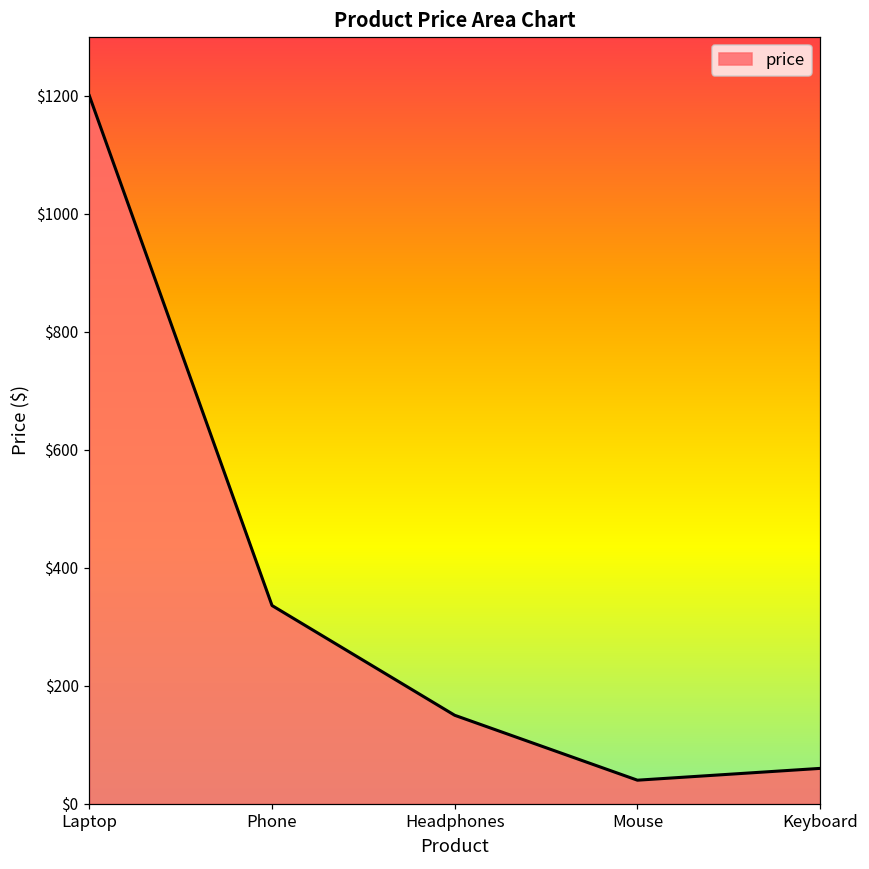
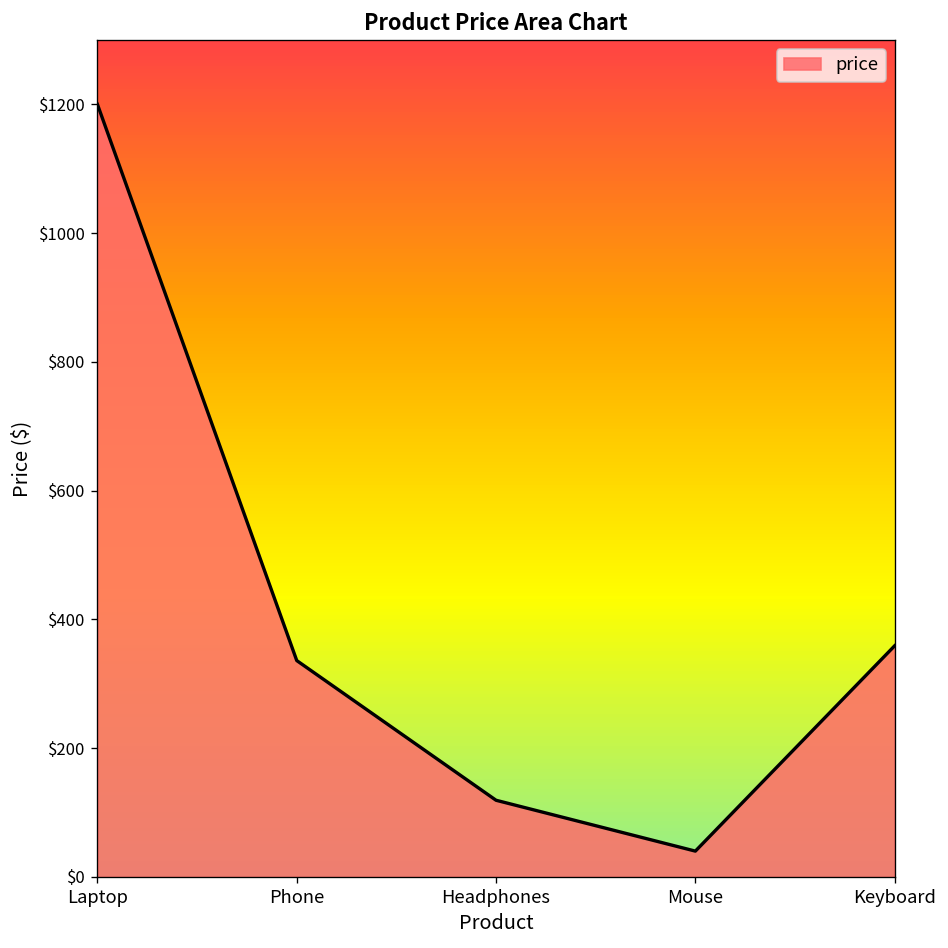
Headphones: $150 -> $120
Keyboard: $60 -> $360
